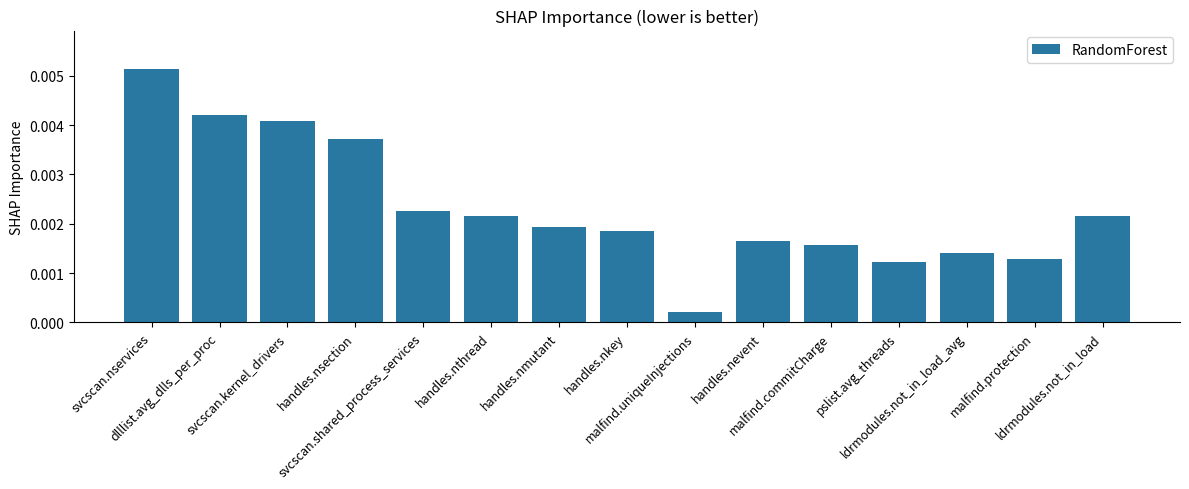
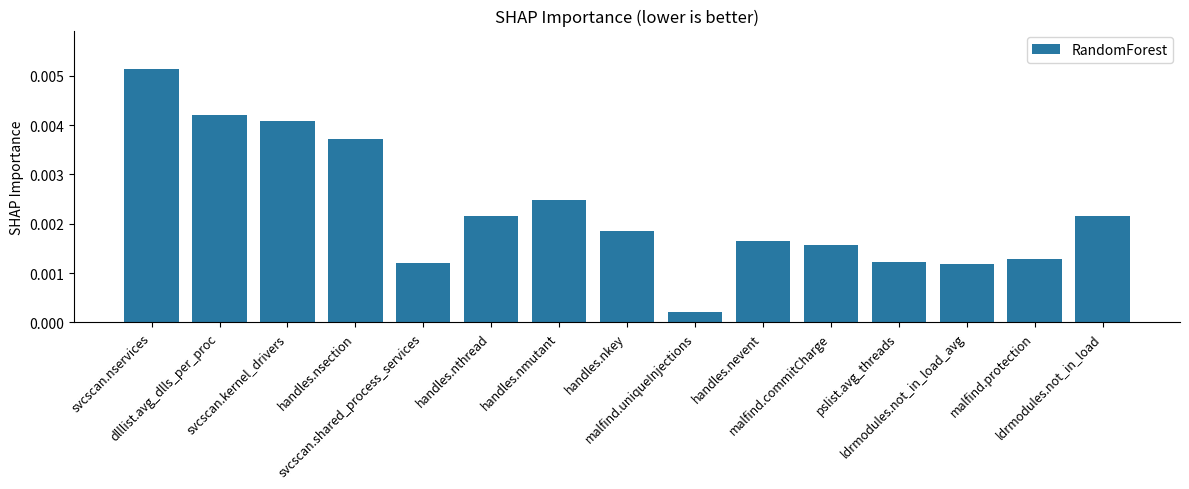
svcscan.shared_process_services: 0.0023 -> 0.0012
handles.nmutant: 0.0019 -> 0.0025
ldrmodules.not_in_load_avg: 0.0014 -> 0.0012
